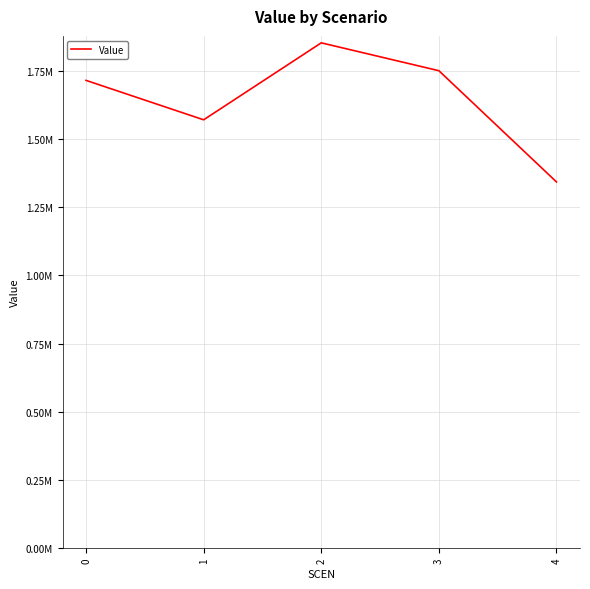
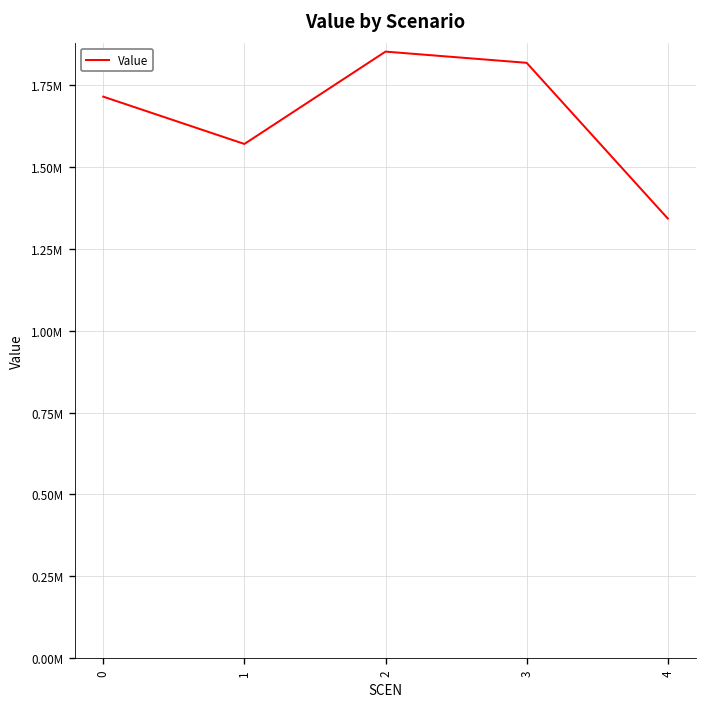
3: 1750000 -> 1820000
